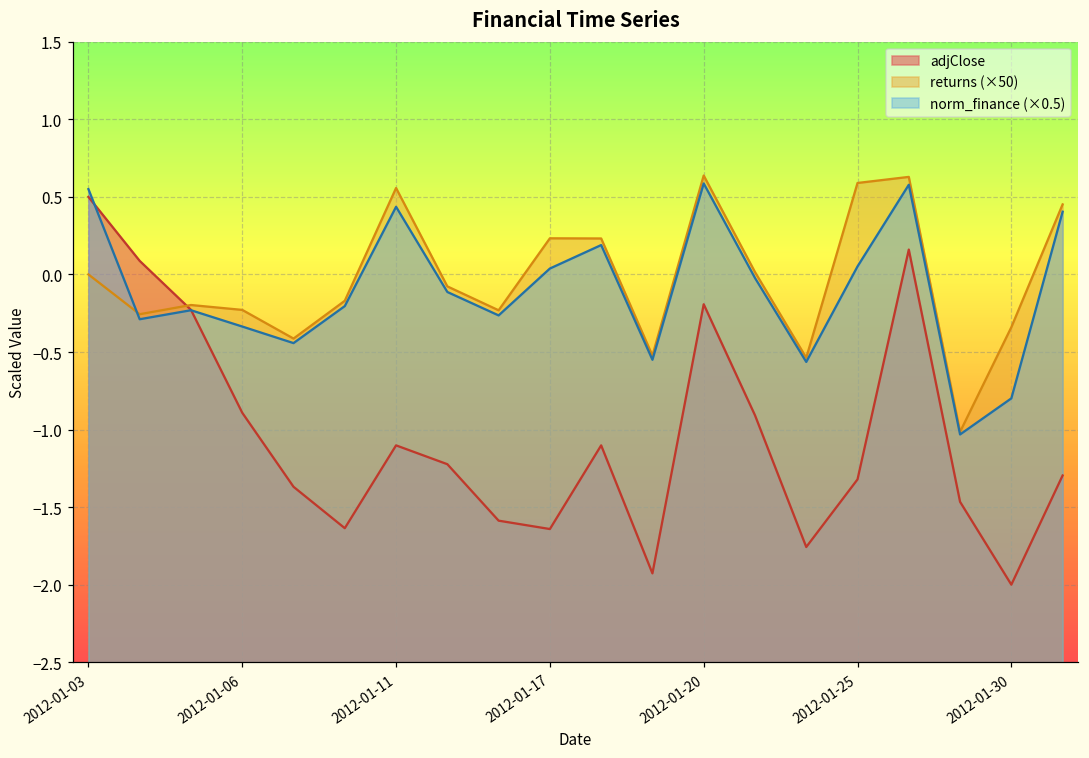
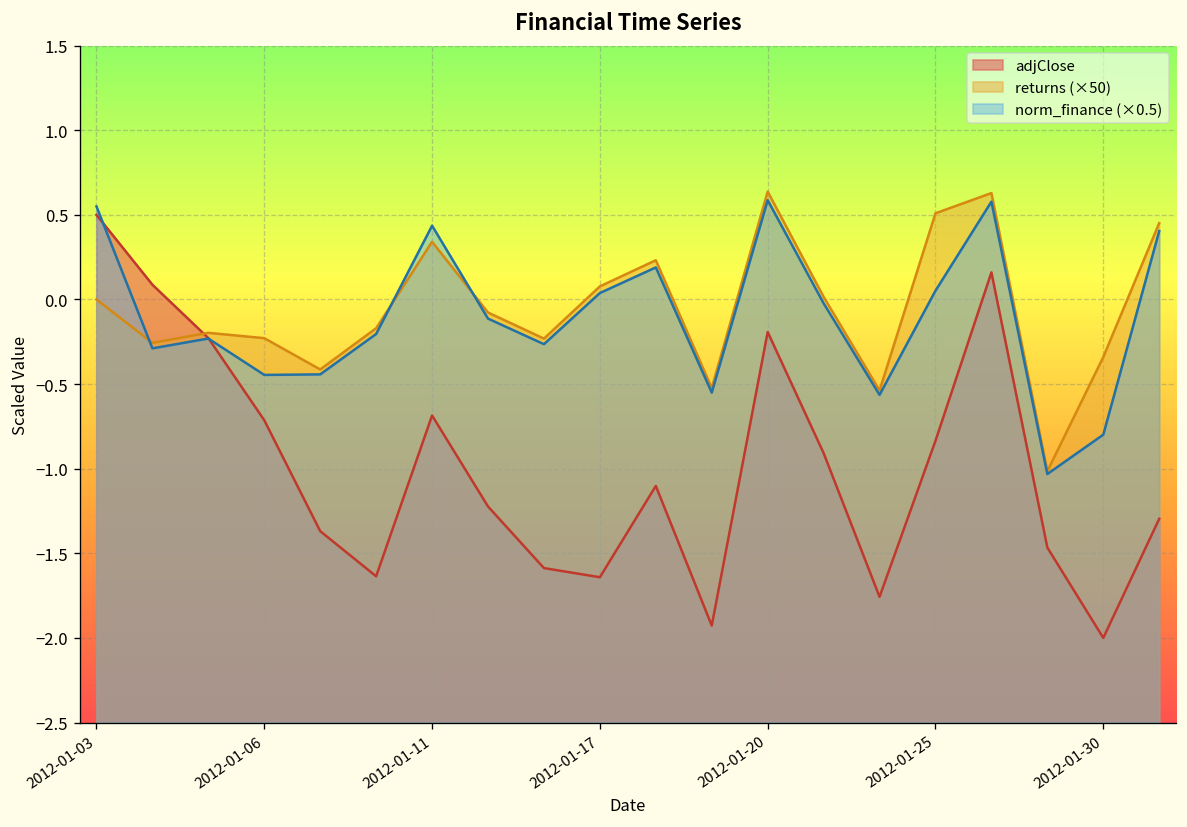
adjClose, 2012-01-06: -0.89 -> -0.71
norm_finance (×0.5), 2012-01-06: -0.34 -> -0.45
adjClose, 2012-01-11: -1.10 -> -0.69
returns (×50), 2012-01-11: 0.56 -> 0.34
returns (×50), 2012-01-17: 0.23 -> 0.08
adjClose, 2012-01-25: -1.32 -> -0.83
returns (×50), 2012-01-25: 0.59 -> 0.51
